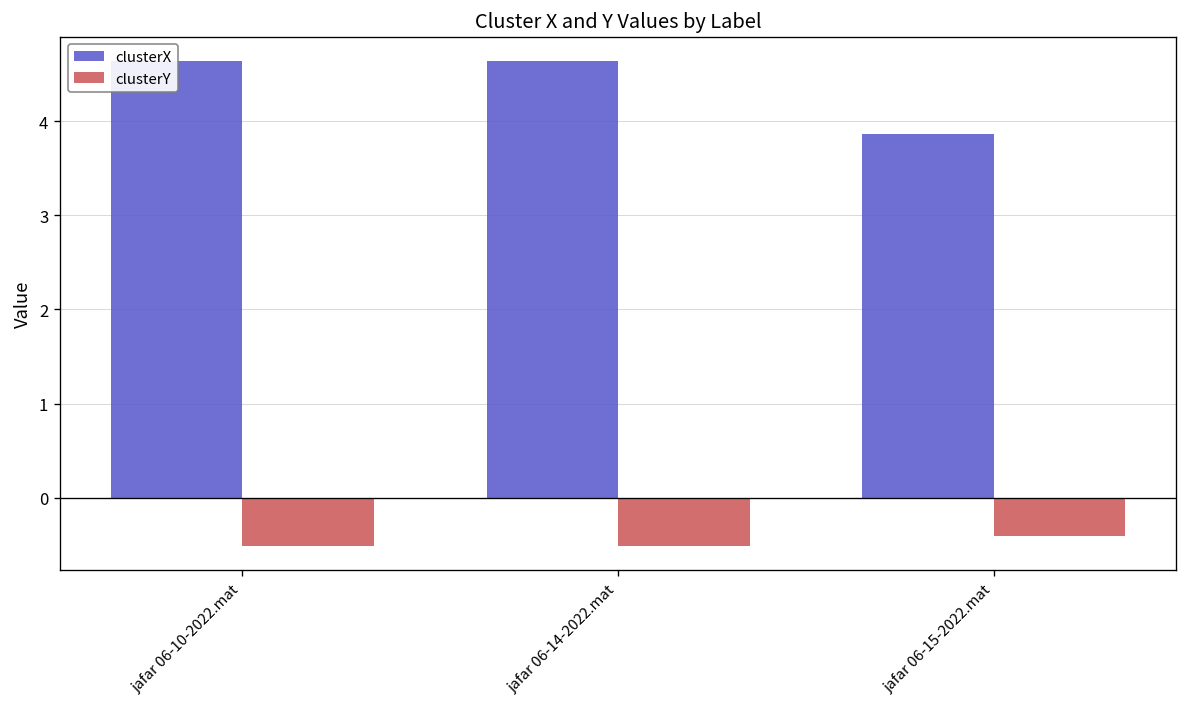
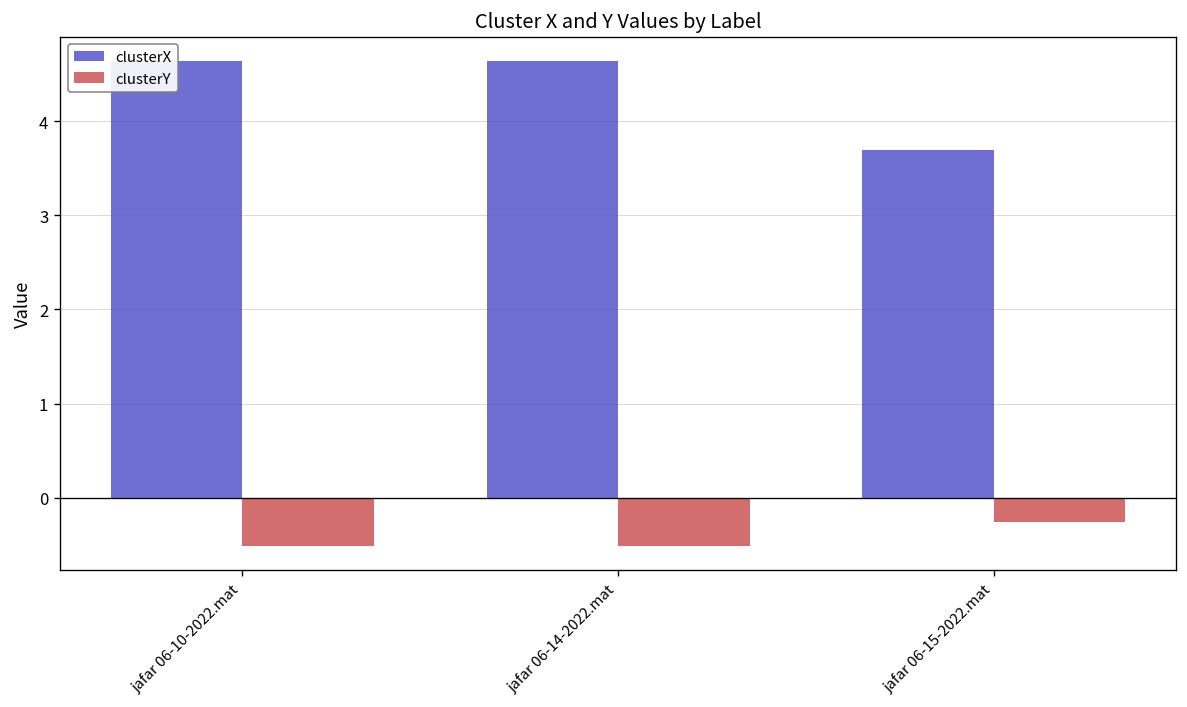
clusterX, jafar 06-15-2022.mat: 3.9 -> 3.7
clusterY, jafar 06-15-2022.mat: -0.4 -> -0.3
